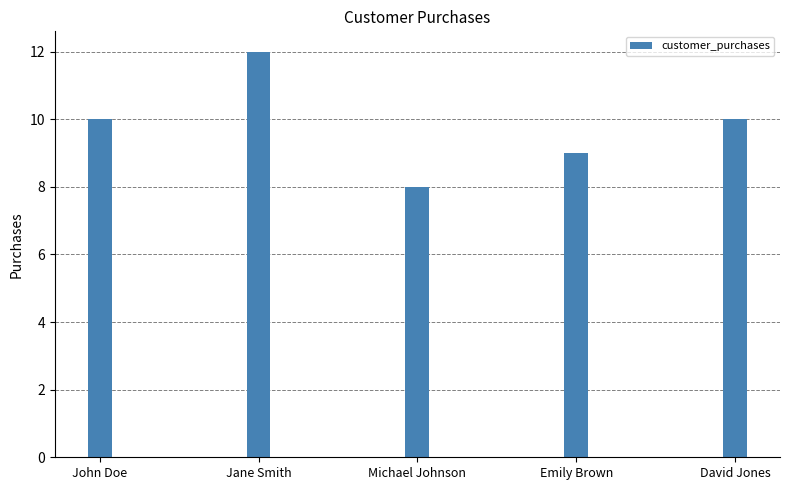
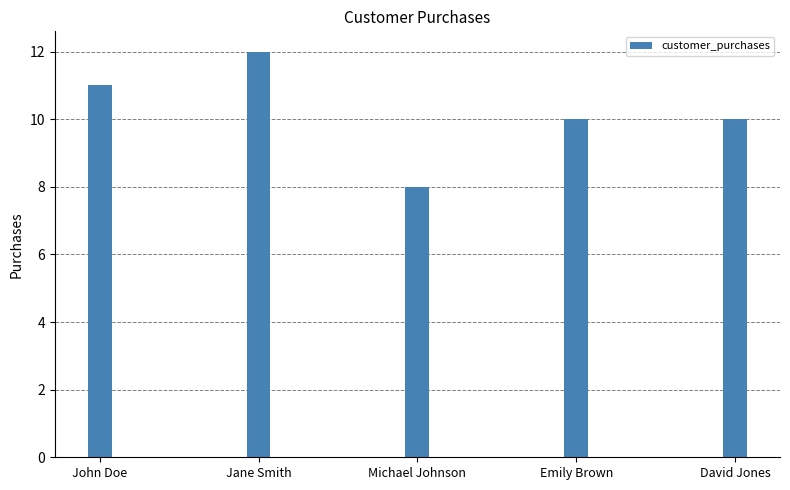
John Doe: 10 -> 11
Emily Brown: 9 -> 10
